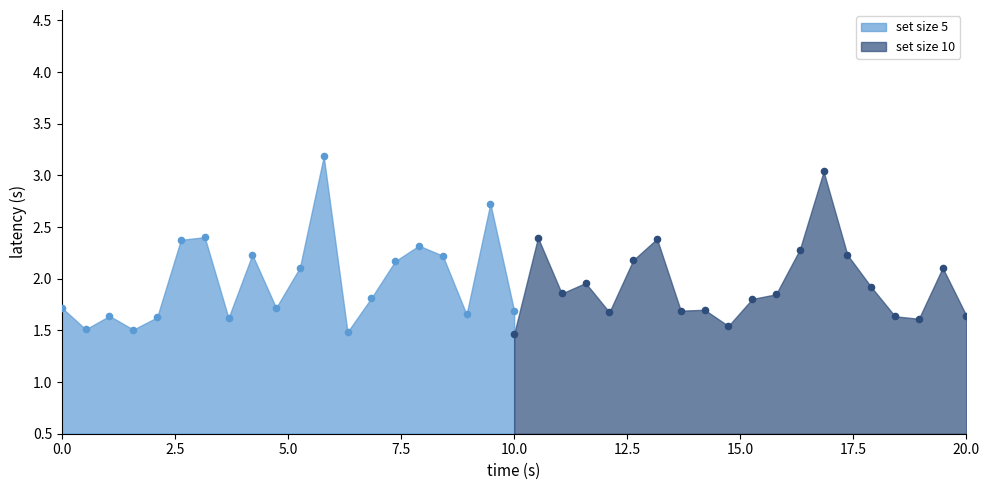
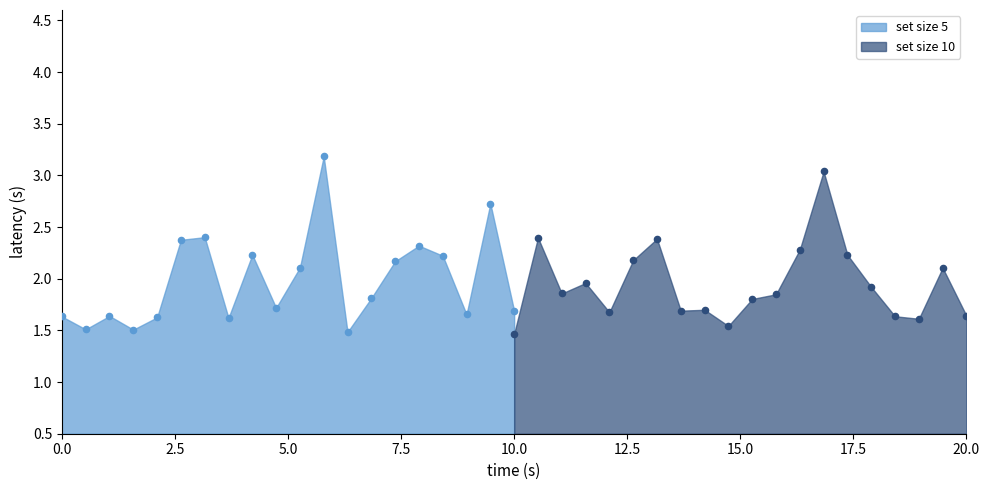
set size 5, 0.0: 1.72 -> 1.63
